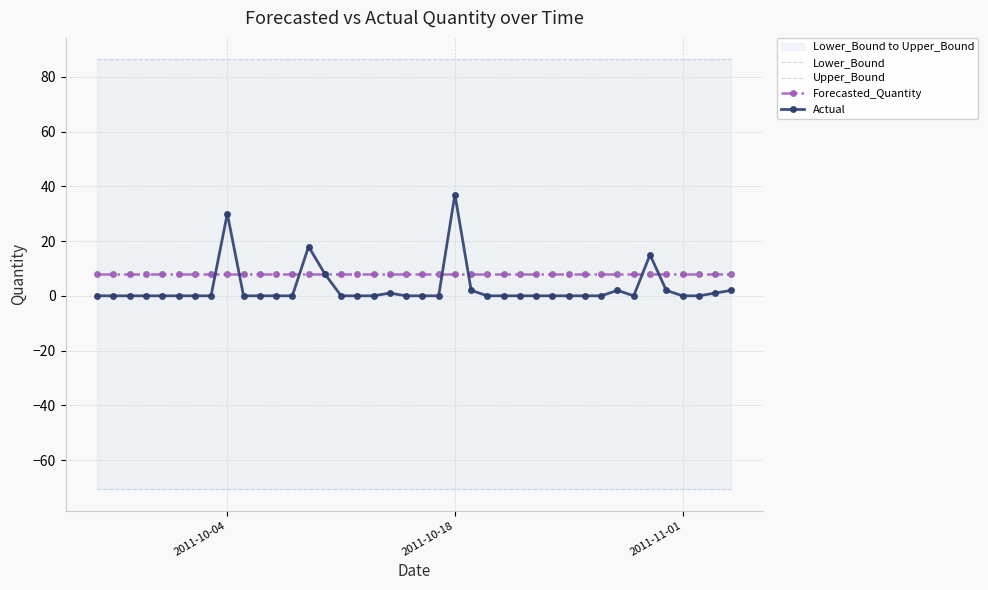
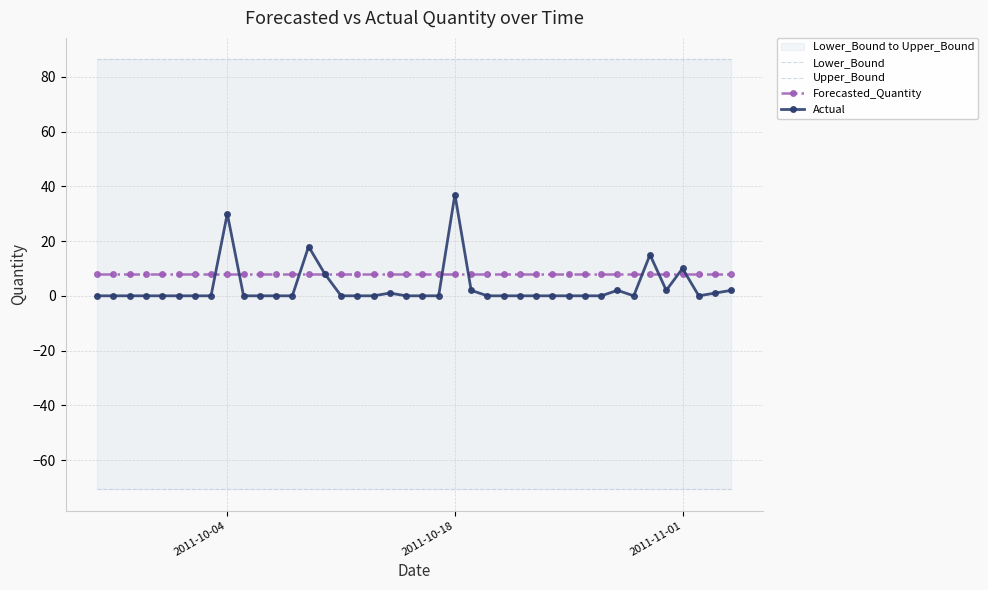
Actual, 2011-11-01: 0 -> 10
